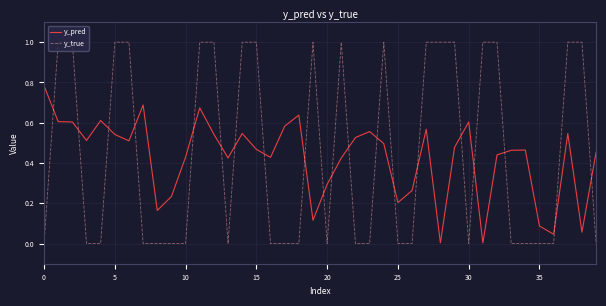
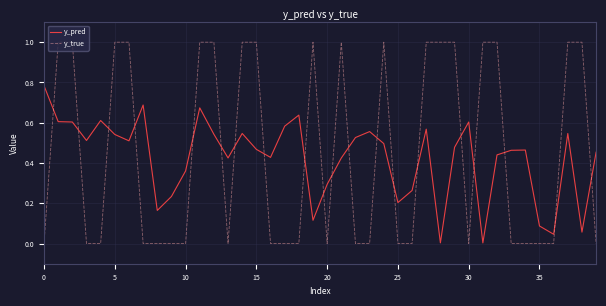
y_pred, 10: 0.43 -> 0.36
